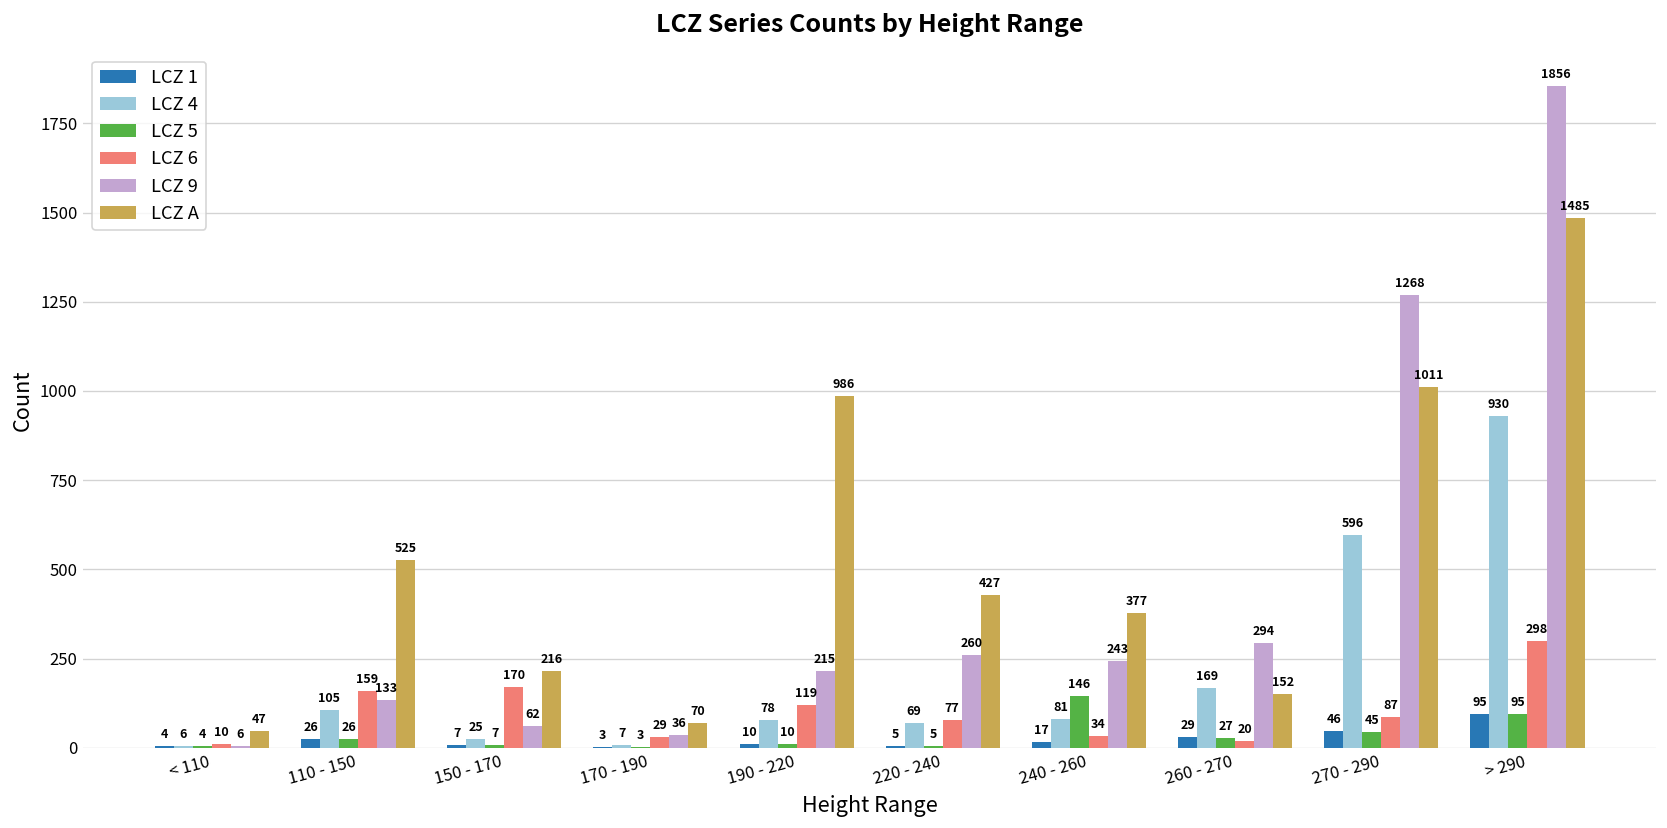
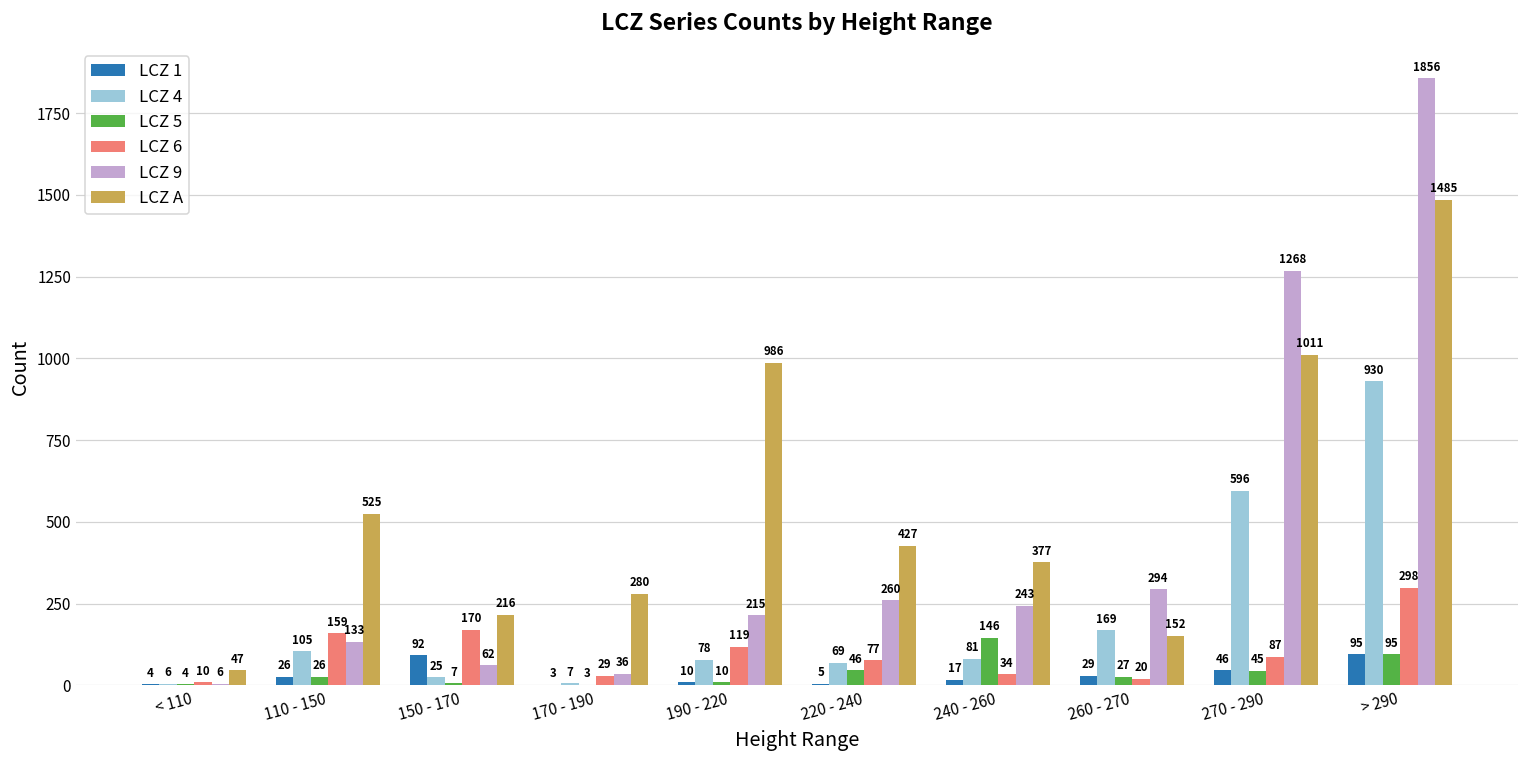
LCZ 1, 150 - 170: 7 -> 92
LCZ A, 170 - 190: 70 -> 280
LCZ 5, 220 - 240: 5 -> 46
